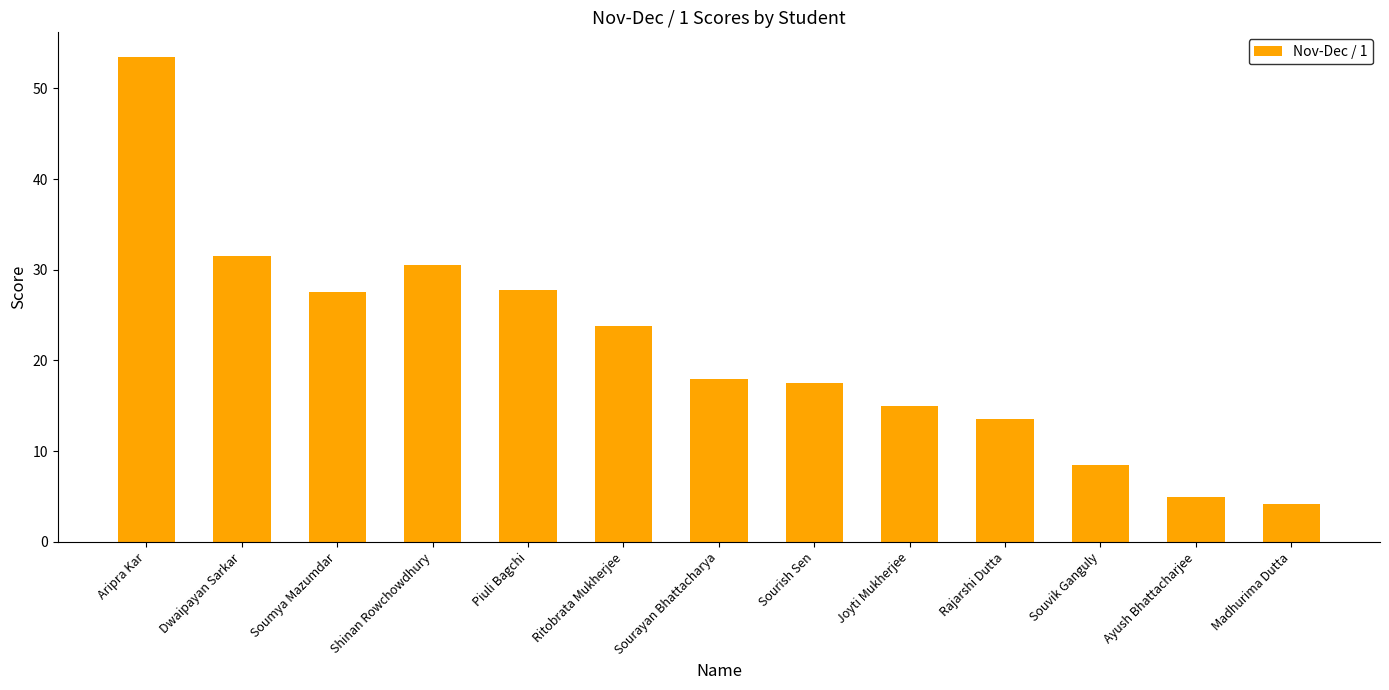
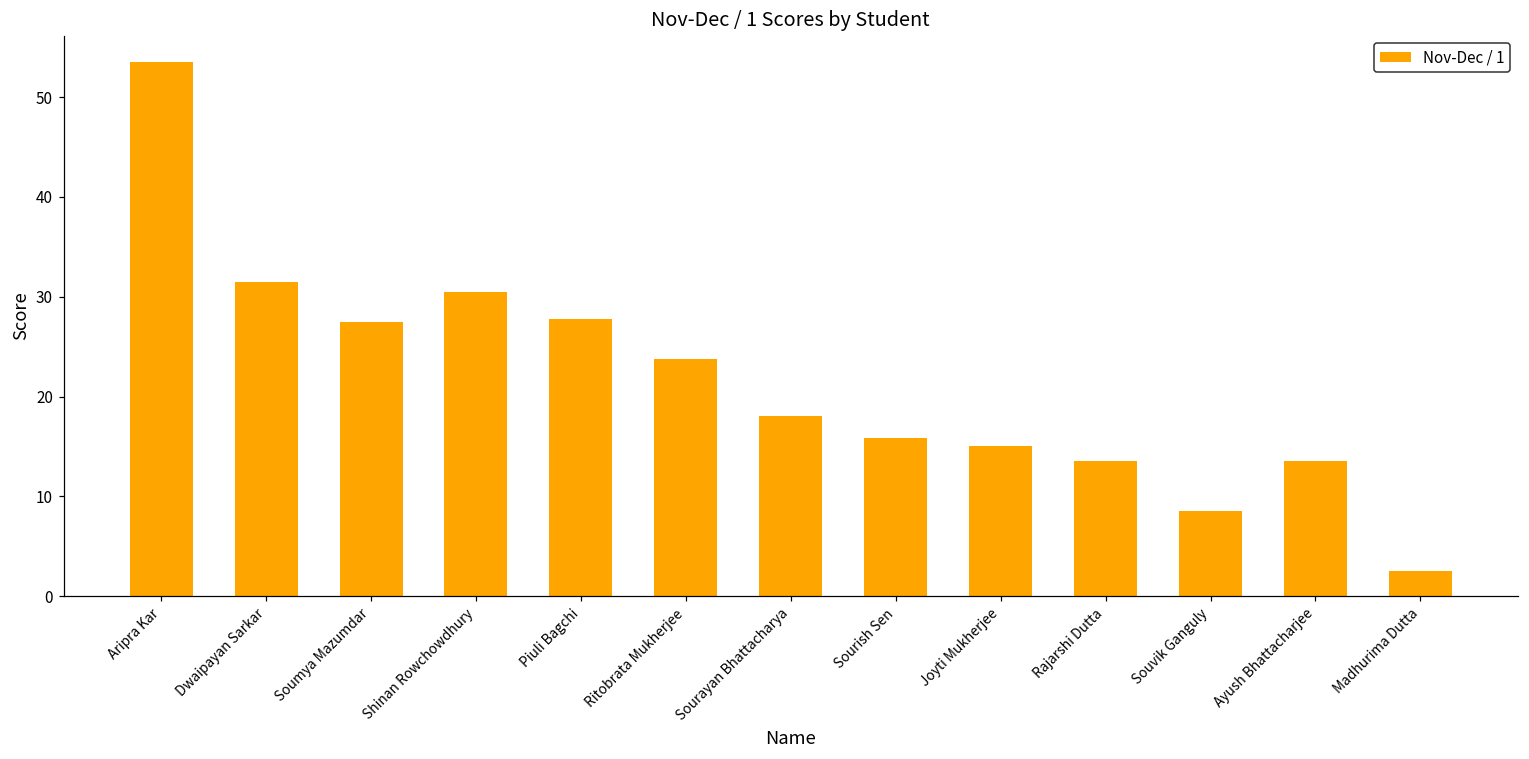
Sourish Sen: 18 -> 16
Ayush Bhattacharjee: 5 -> 14
Madhurima Dutta: 4 -> 3
